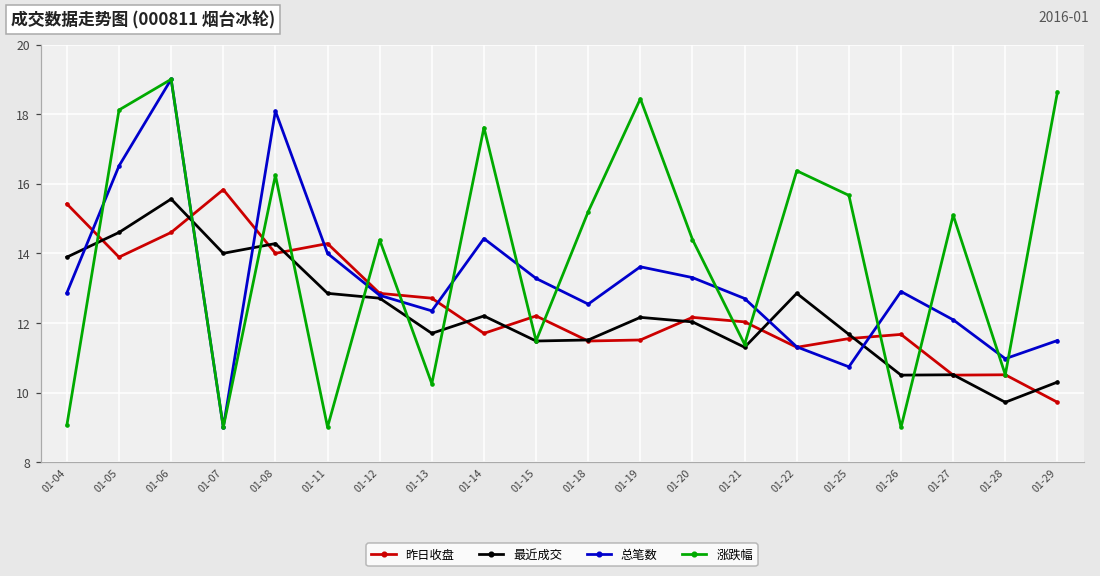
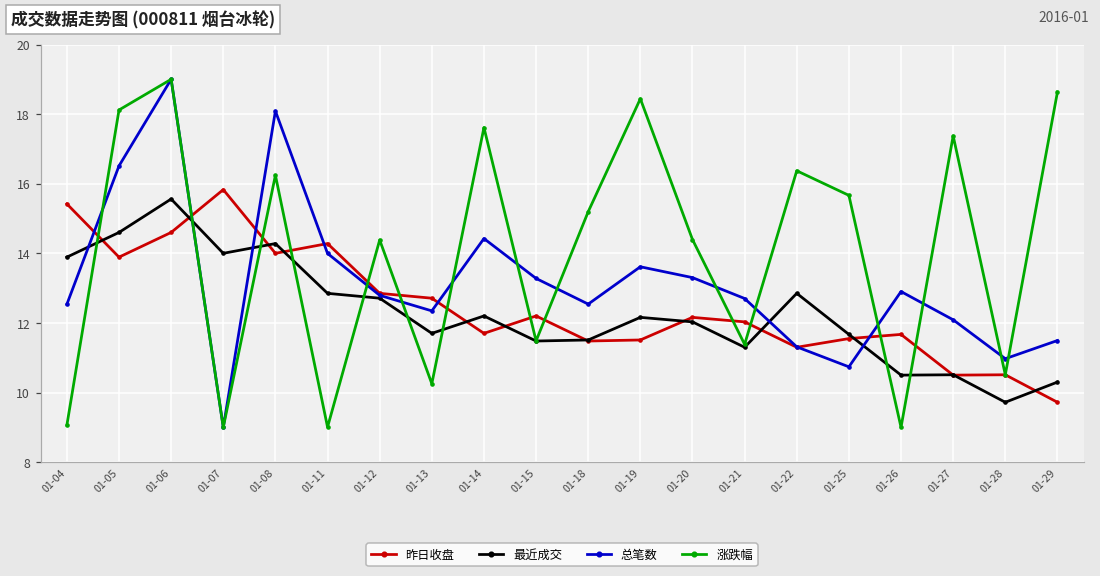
总笔数, 01-04: 12.9 -> 12.5
涨跌幅, 01-27: 15.1 -> 17.4
